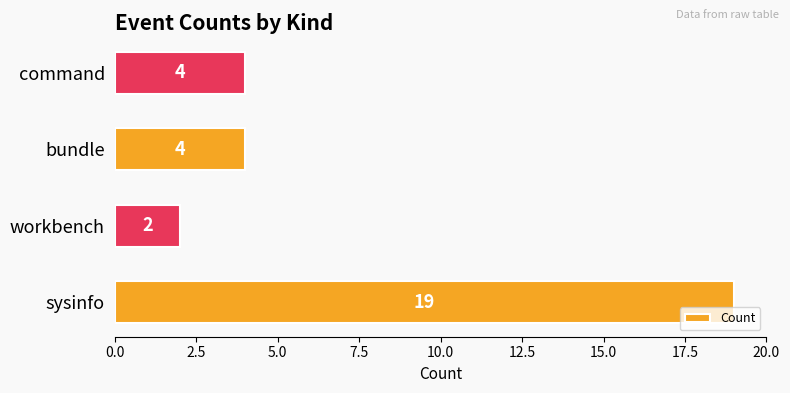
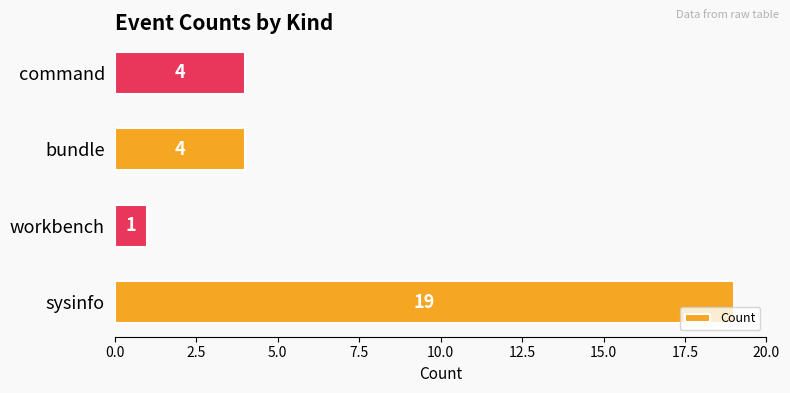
workbench: 2 -> 1
